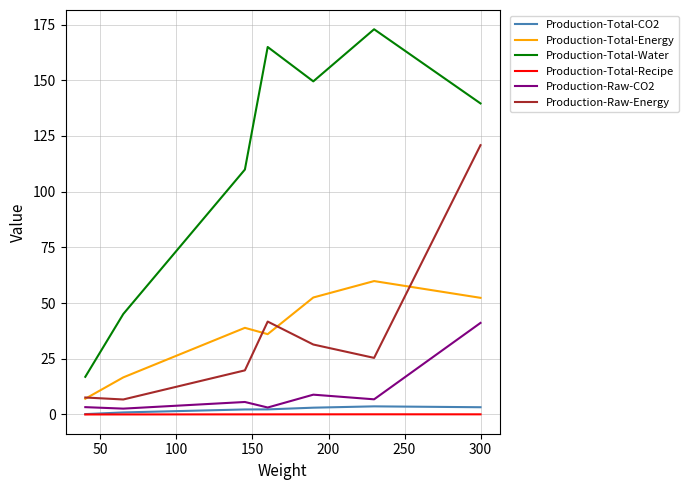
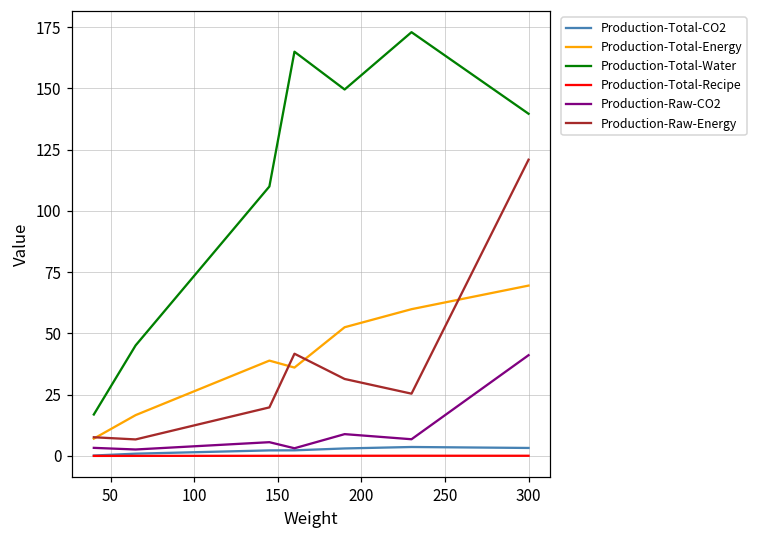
Production-Total-Energy, 300: 52 -> 70
